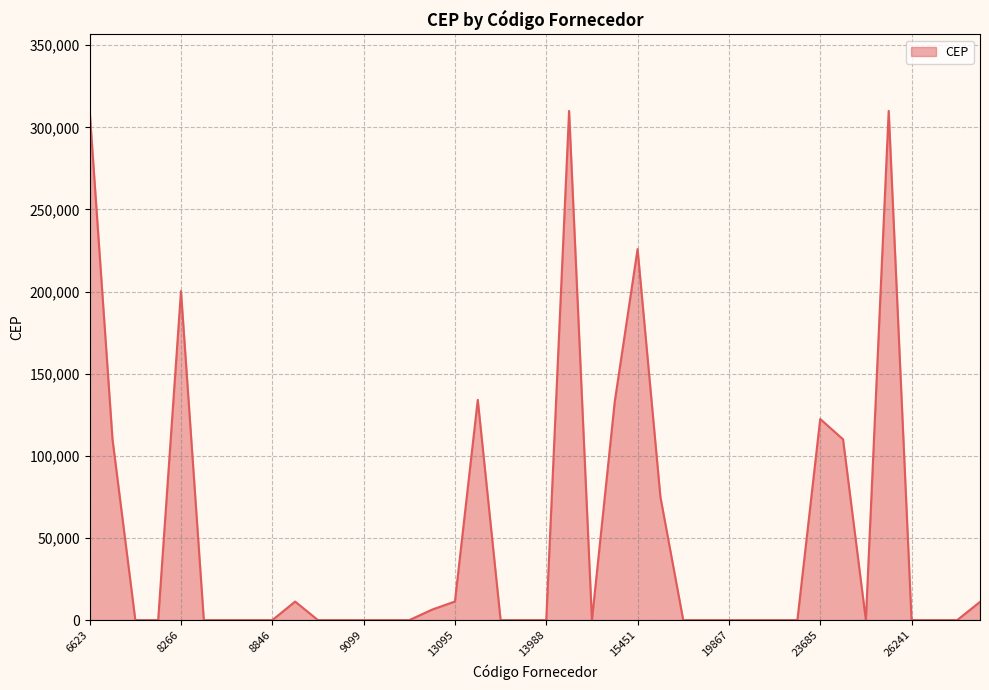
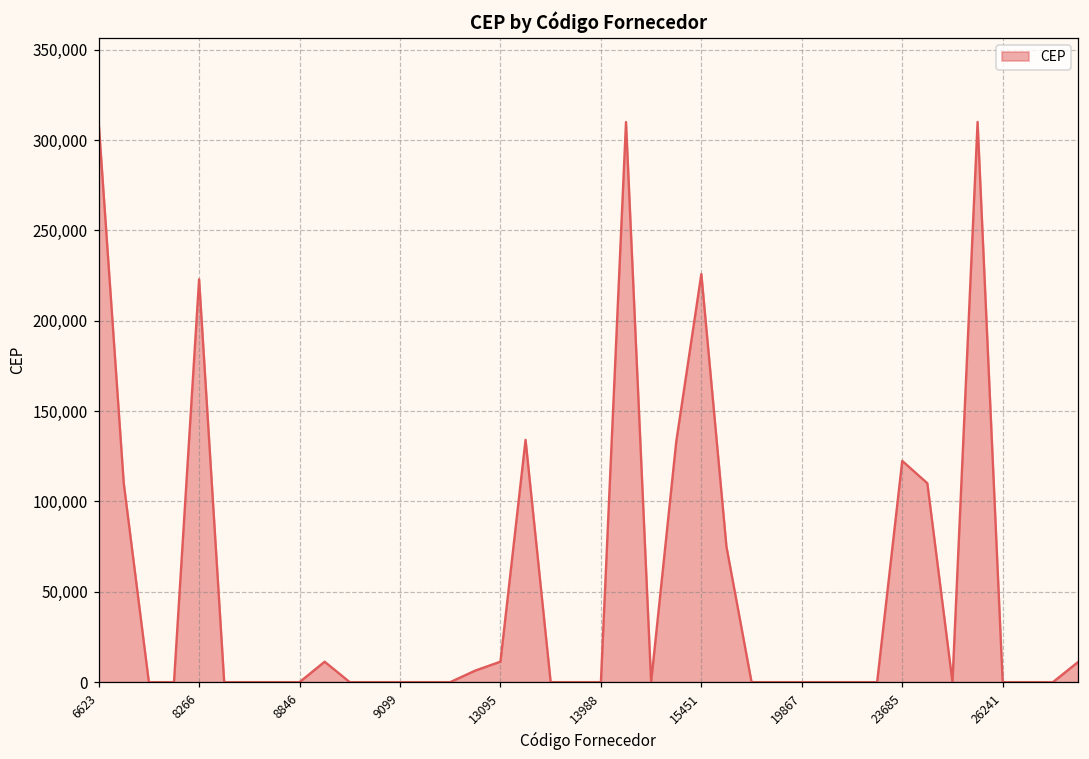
8266: 200,000 -> 223,000
